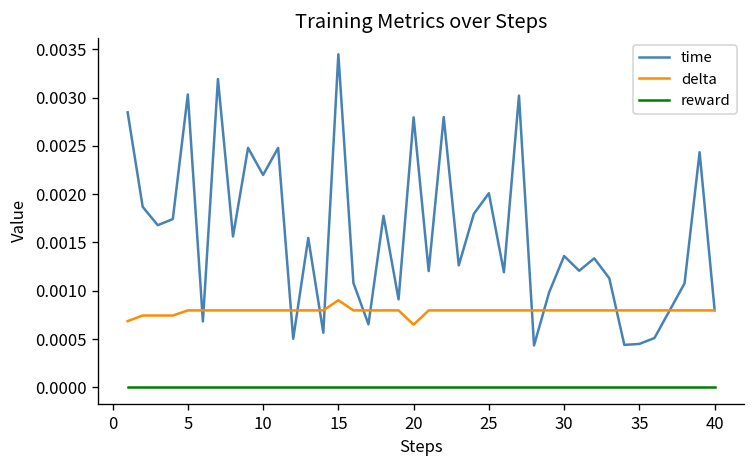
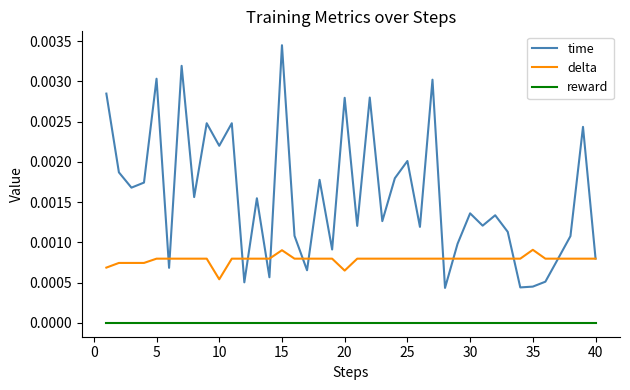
delta, 10: 0.0008 -> 0.0005
delta, 35: 0.0008 -> 0.0009
